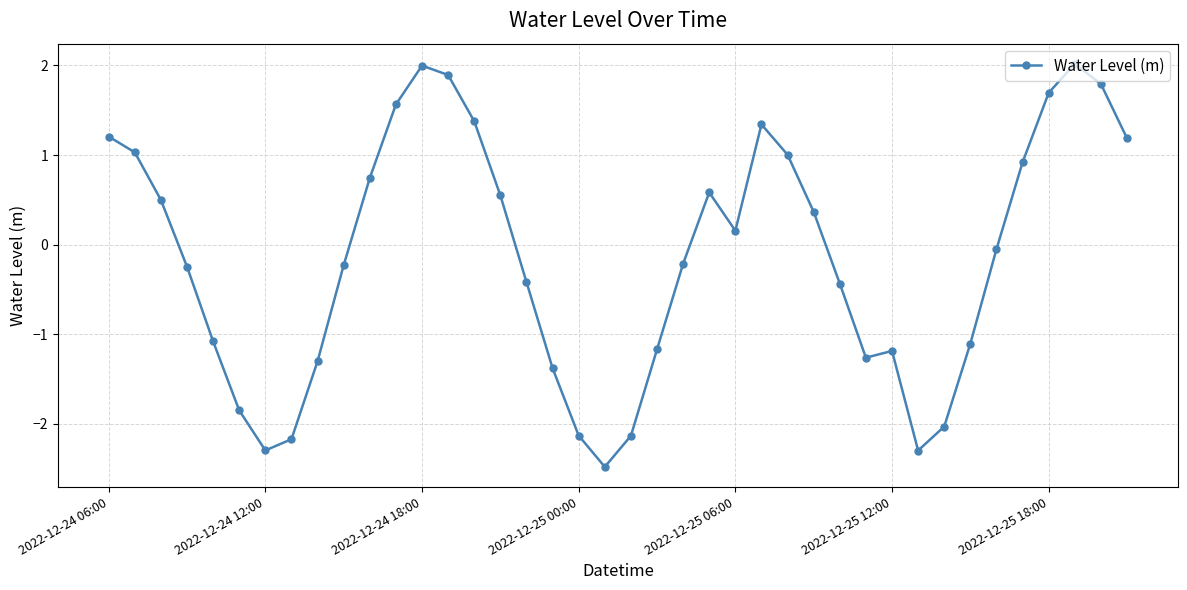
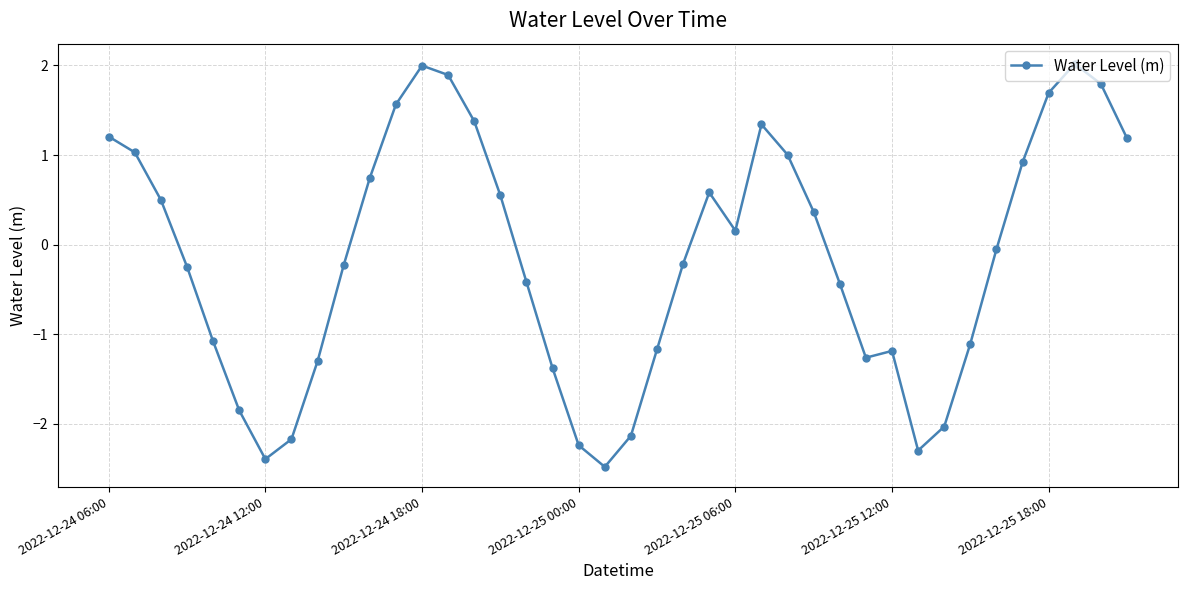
2022-12-24 12:00: -2.3 -> -2.4
2022-12-25 00:00: -2.1 -> -2.2
